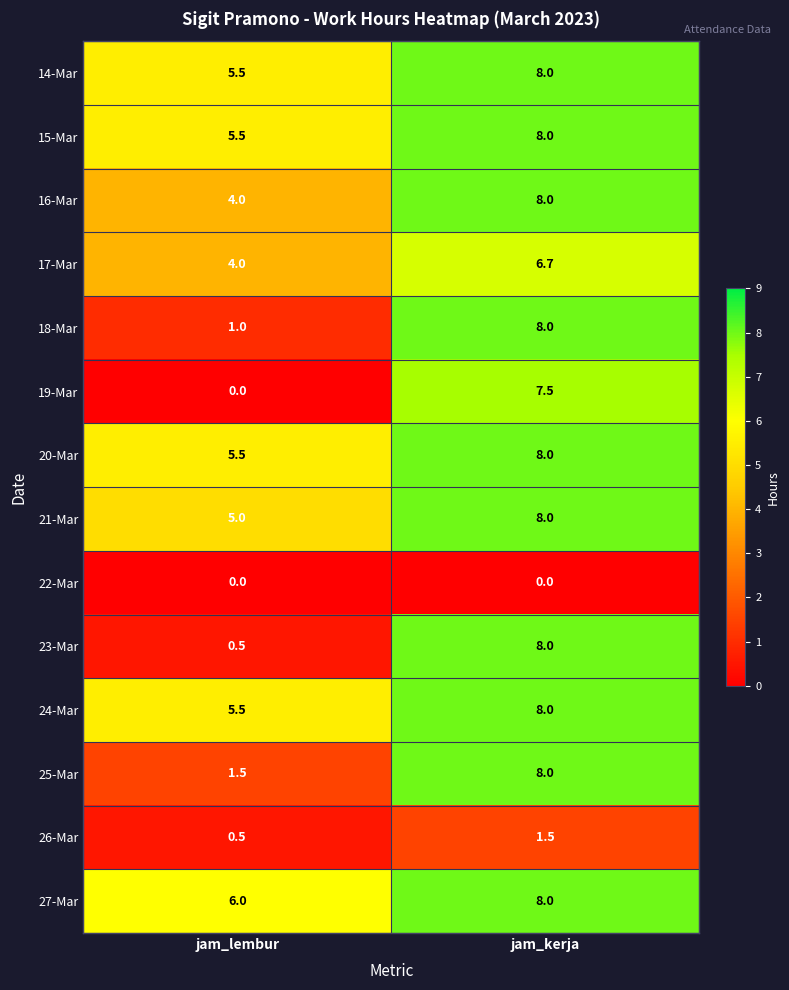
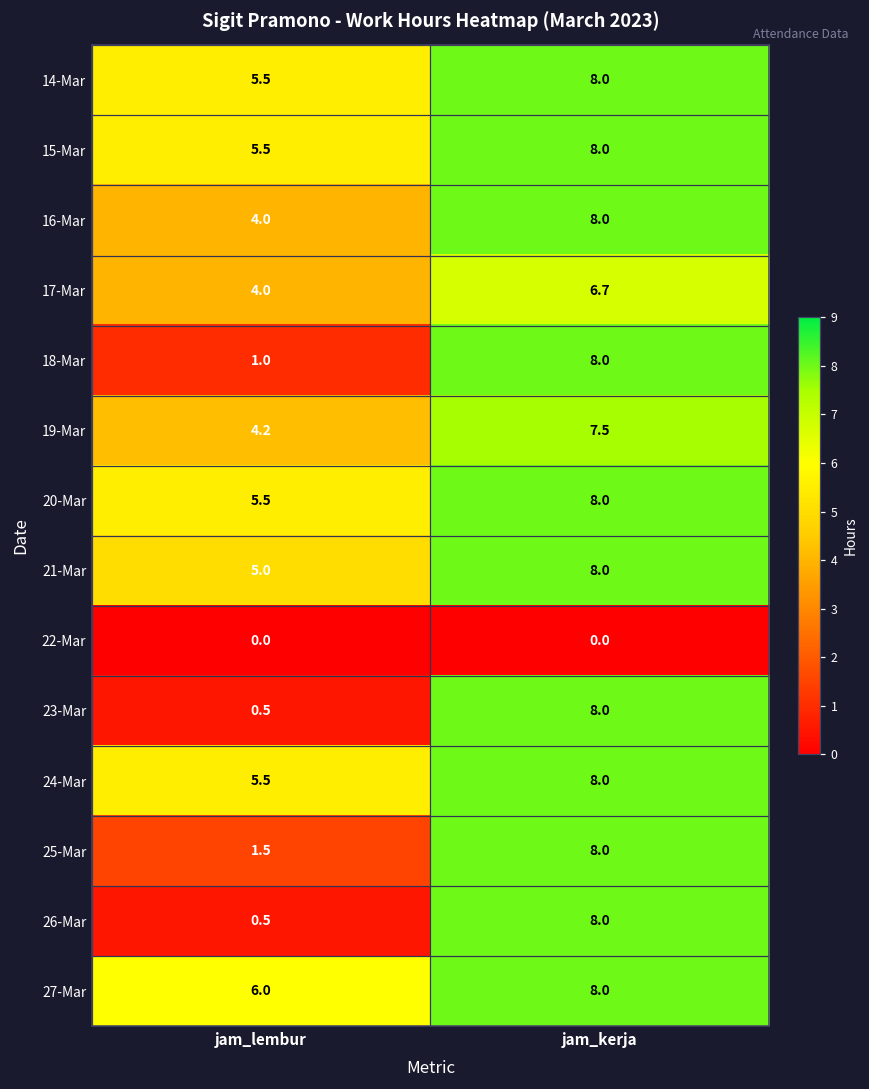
19-Mar, jam_lembur: 0.0 -> 4.2
26-Mar, jam_kerja: 1.5 -> 8.0
